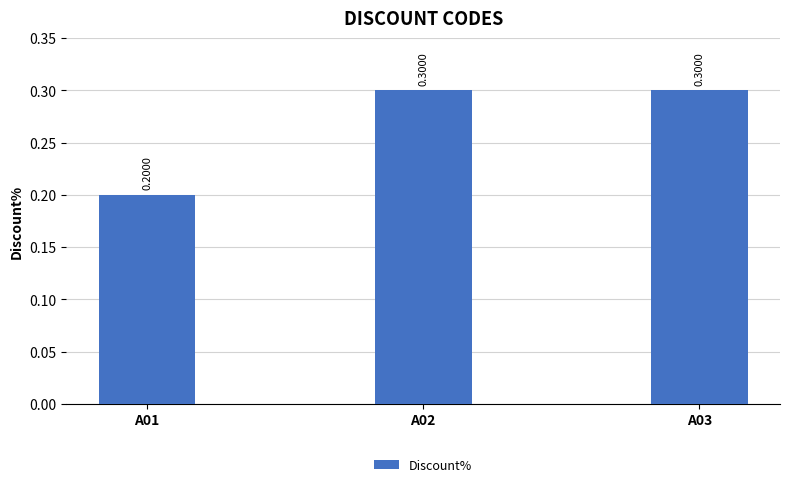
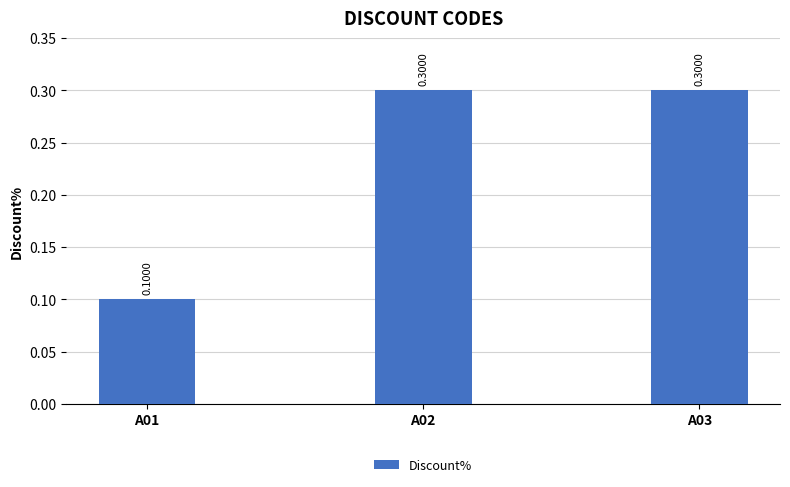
A01: 0.2000 -> 0.1000
